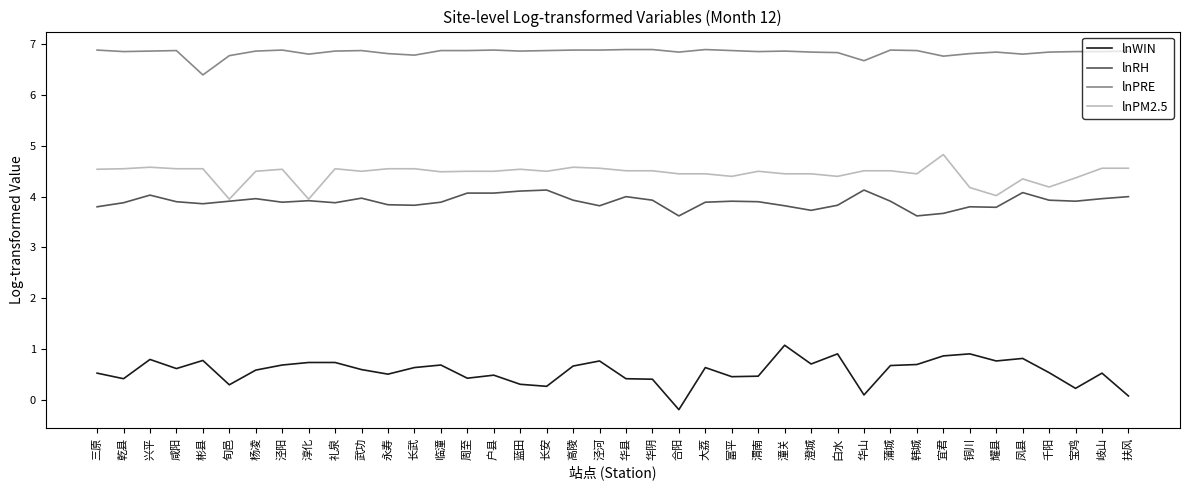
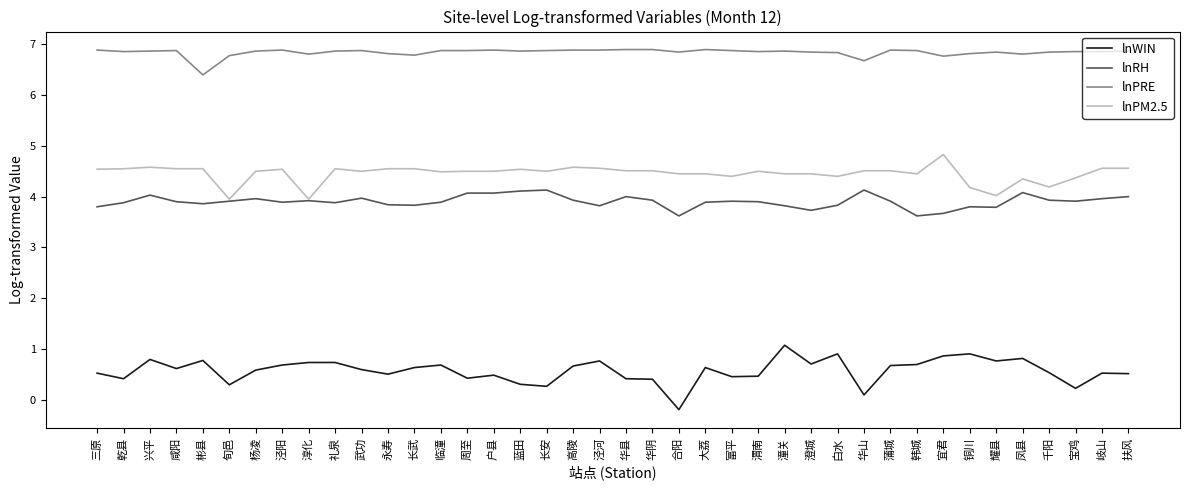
lnWIN, 扶风: 0.1 -> 0.5
